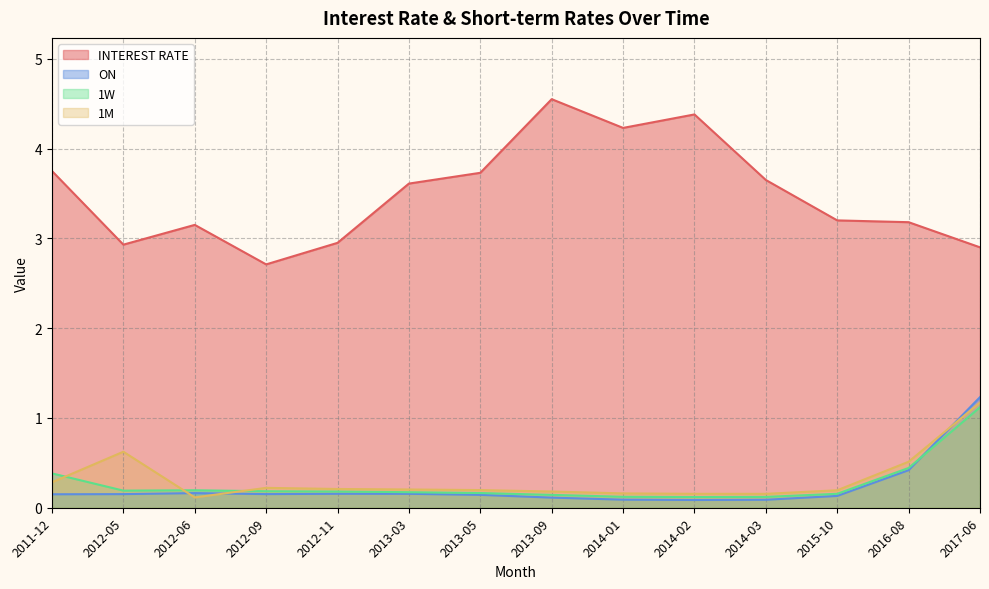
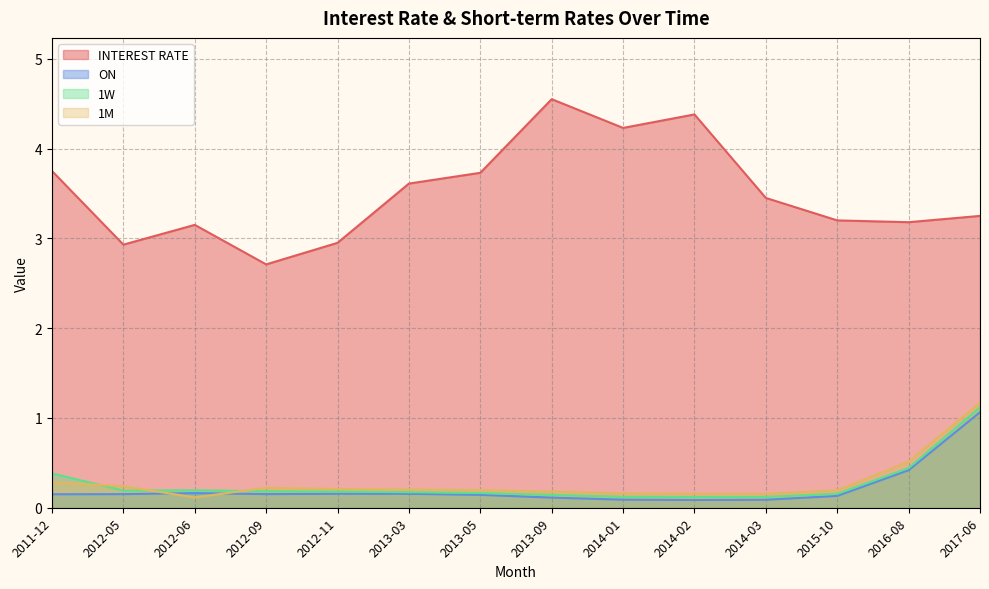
1M, 2012-05: 0.6 -> 0.2
INTEREST RATE, 2014-03: 3.7 -> 3.5
INTEREST RATE, 2017-06: 2.9 -> 3.3
ON, 2017-06: 1.2 -> 1.1
